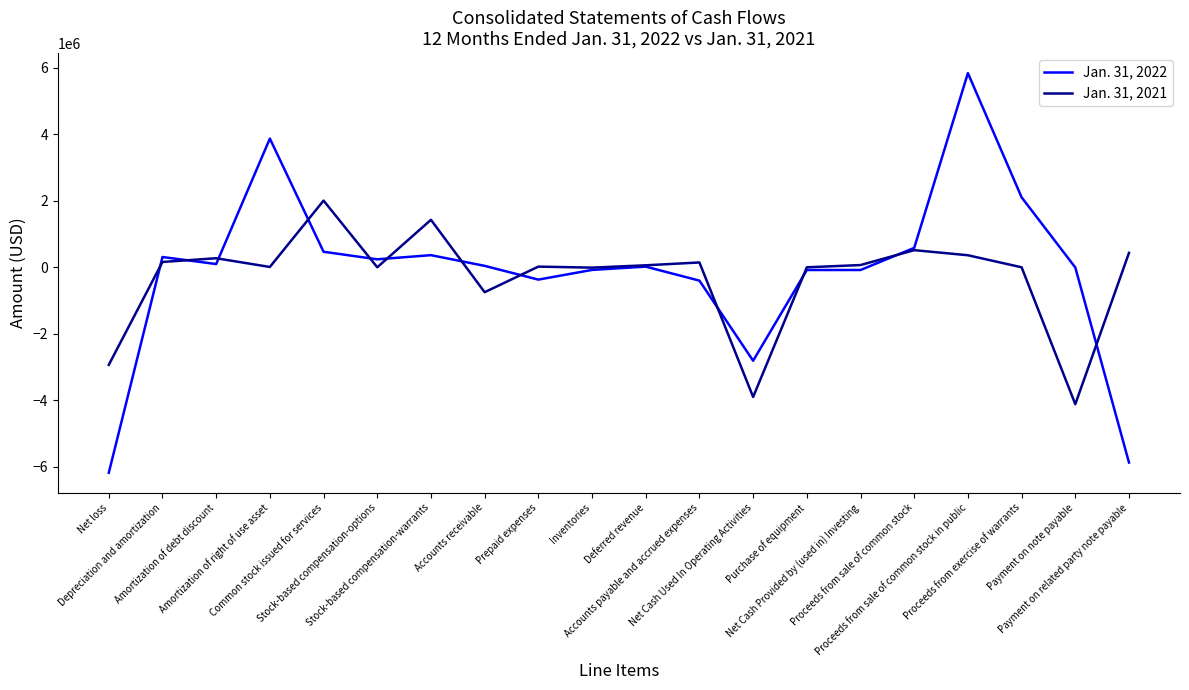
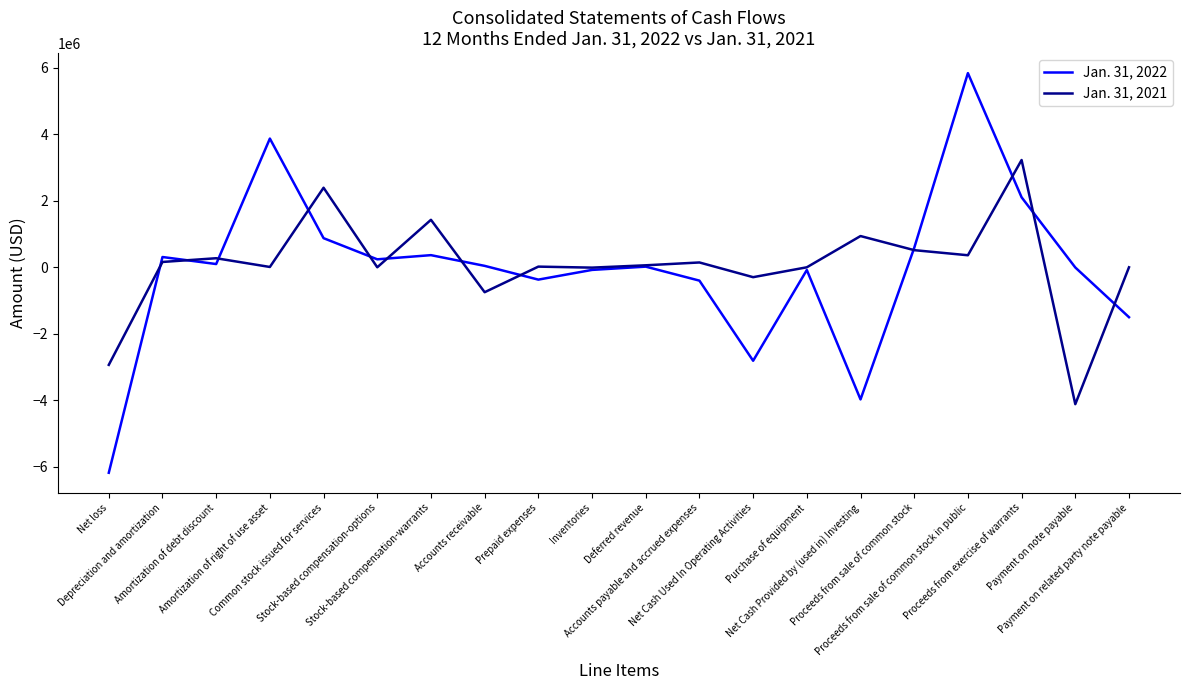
Jan. 31, 2022, Common stock issued for services: 500000 -> 900000
Jan. 31, 2021, Common stock issued for services: 2000000 -> 2400000
Jan. 31, 2021, Net Cash Used In Operating Activities: -3900000 -> -300000
Jan. 31, 2022, Net Cash Provided by (used in) Investing: -100000 -> -4000000
Jan. 31, 2021, Net Cash Provided by (used in) Investing: 100000 -> 900000
Jan. 31, 2021, Proceeds from exercise of warrants: 0 -> 3200000
Jan. 31, 2022, Payment on related party note payable: -5900000 -> -1500000
Jan. 31, 2021, Payment on related party note payable: 400000 -> 0
